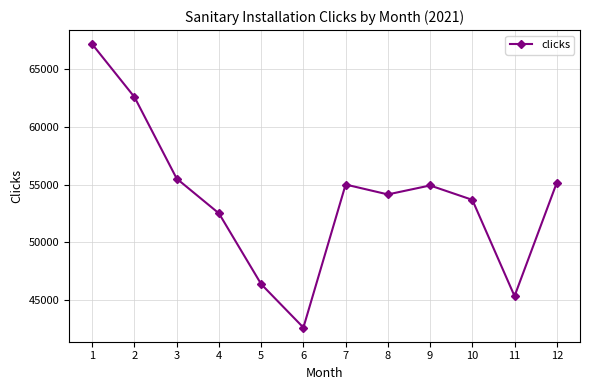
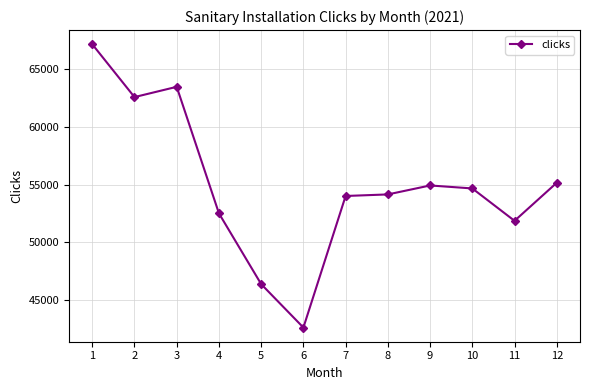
3: 55500 -> 63500
7: 55000 -> 54000
10: 53700 -> 54700
11: 45400 -> 51900
